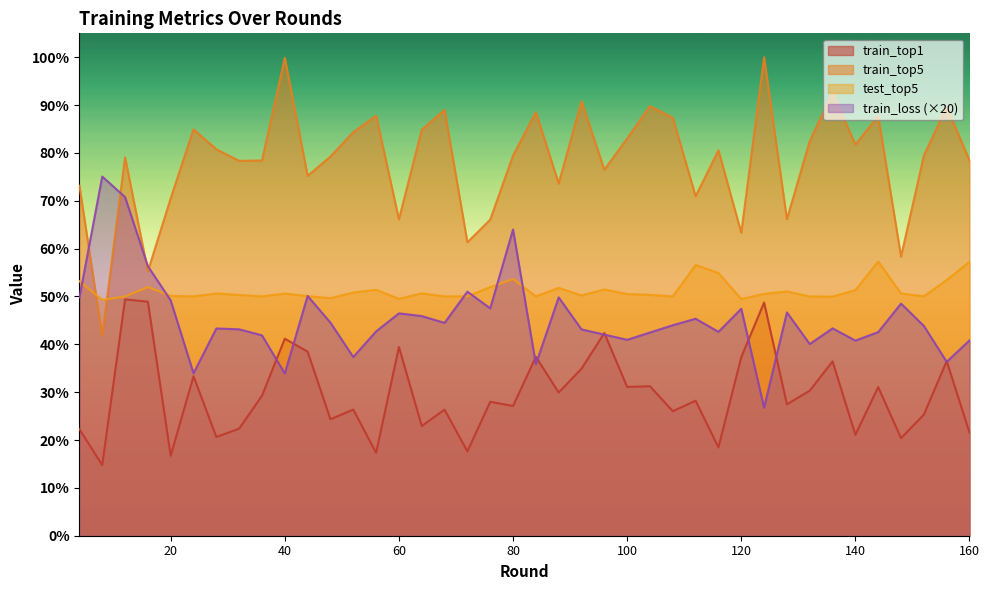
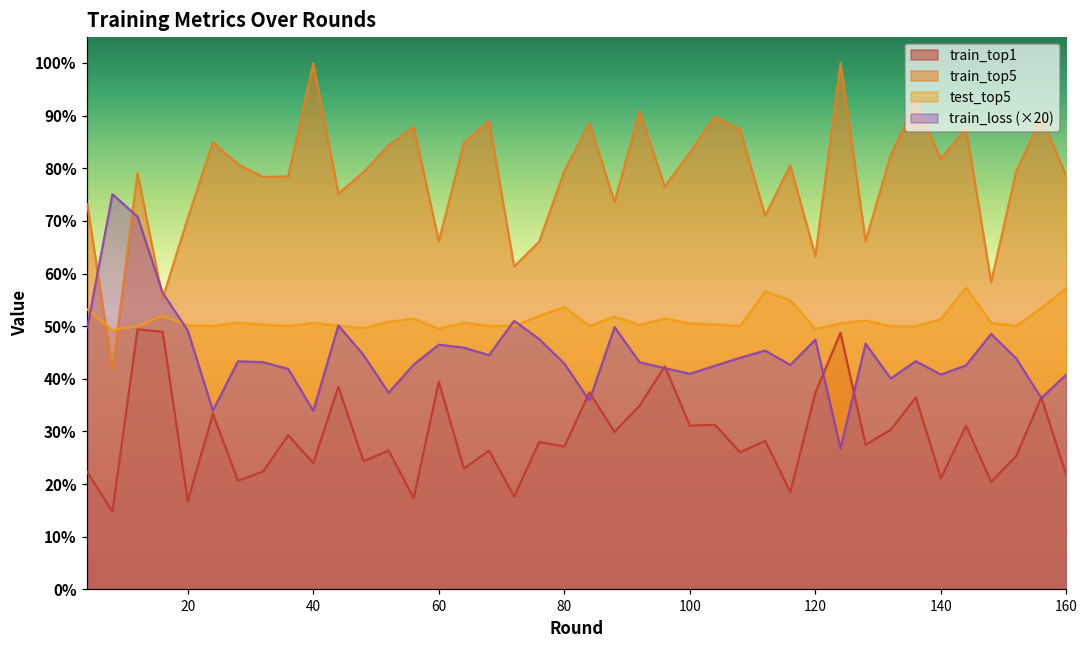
train_top1, 40: 41% -> 24%
train_loss (×20), 80: 64% -> 43%
